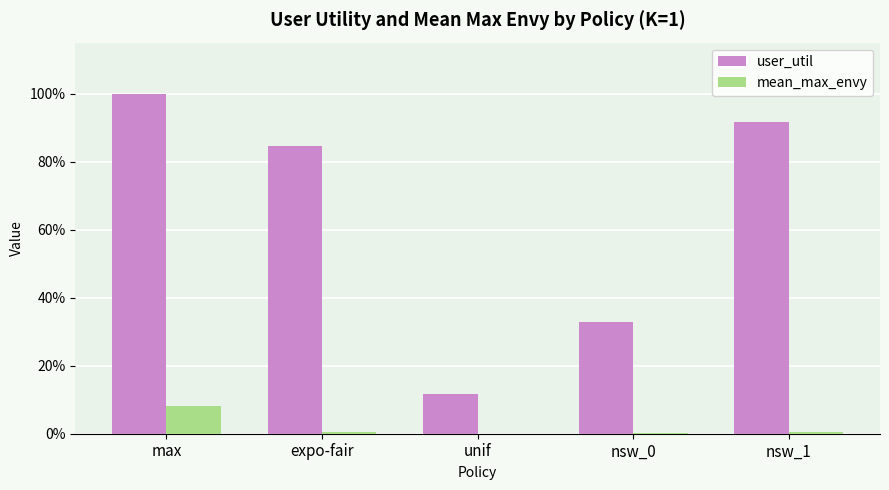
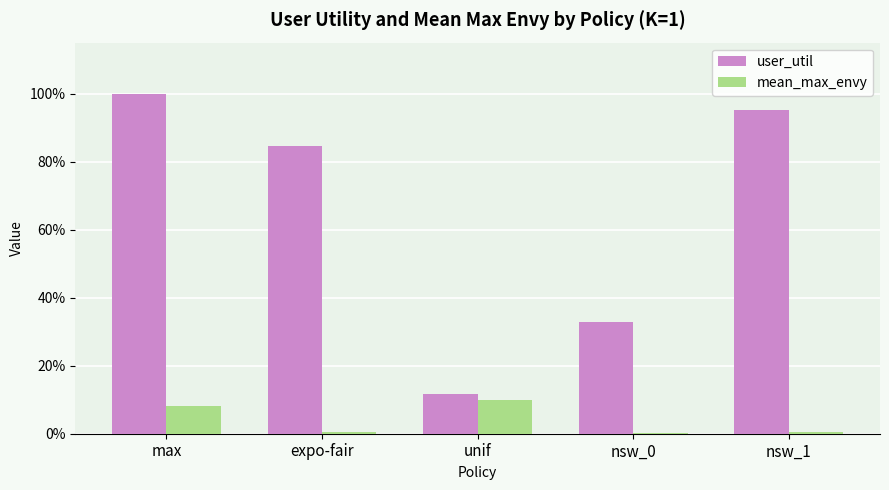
mean_max_envy, unif: 0% -> 10%
user_util, nsw_1: 92% -> 95%
